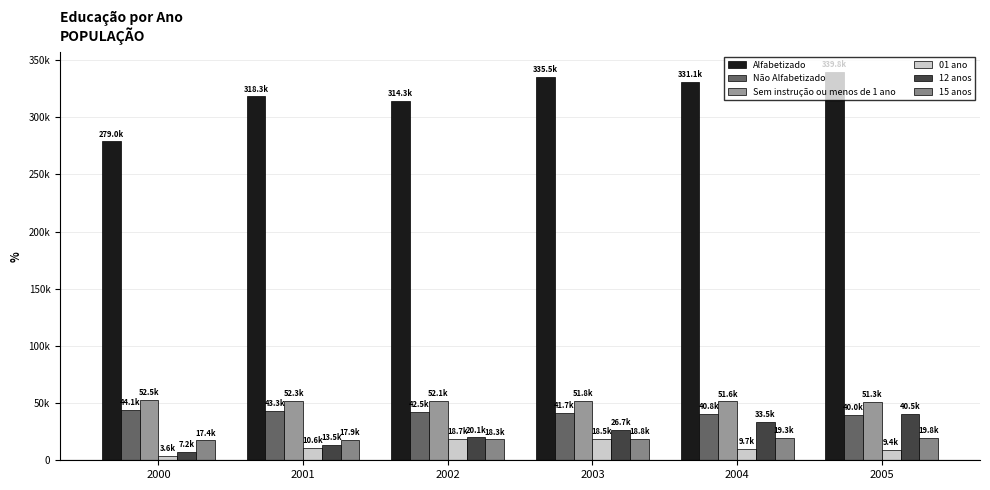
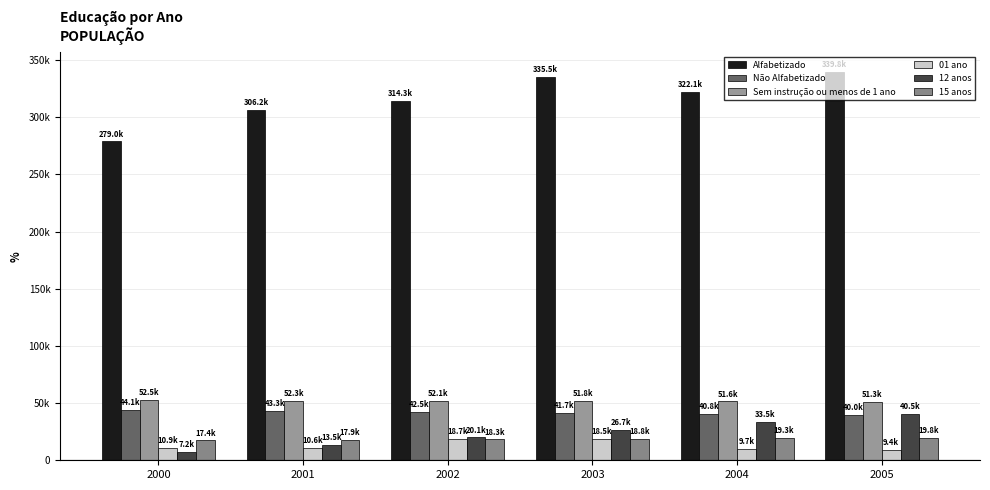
01 ano, 2000: 3.6k -> 10.9k
Alfabetizado, 2001: 318.3k -> 306.2k
Alfabetizado, 2004: 331.1k -> 322.1k
